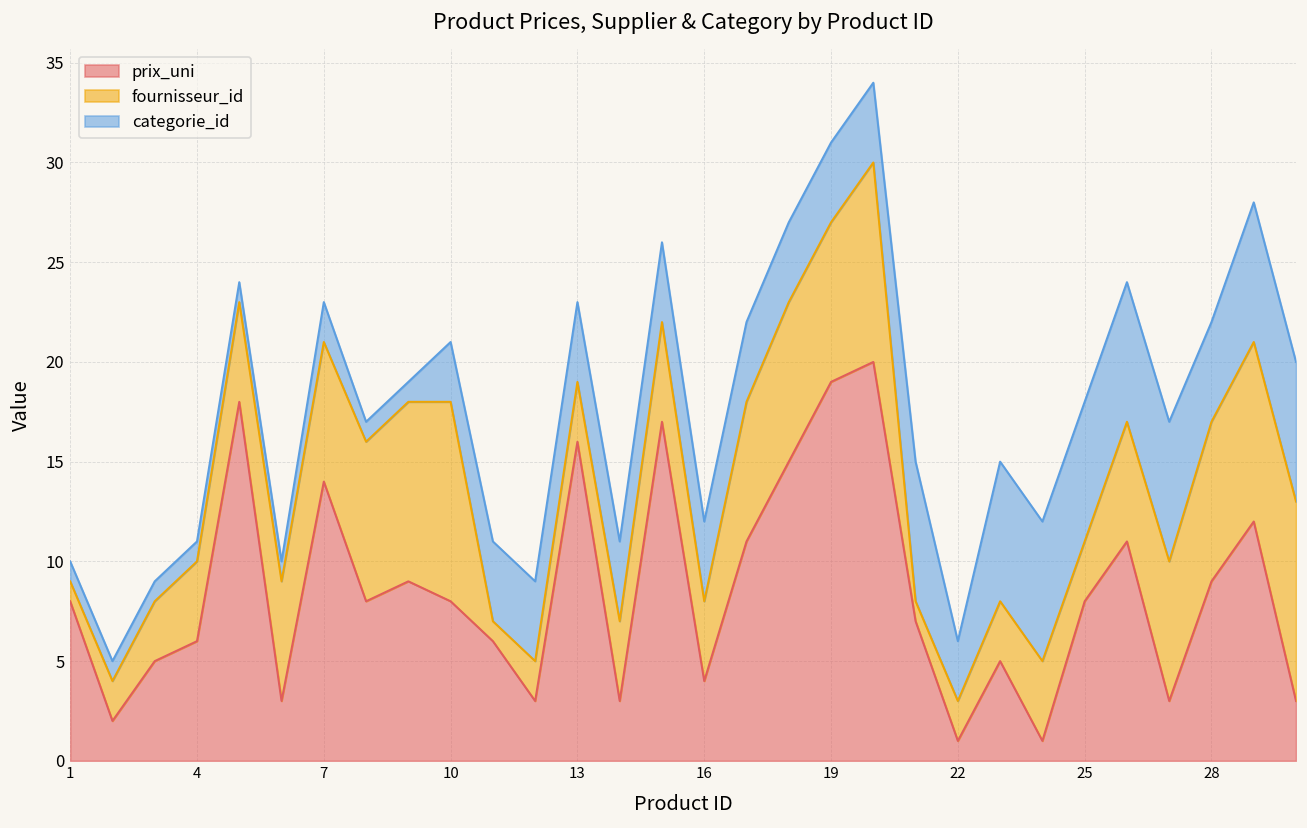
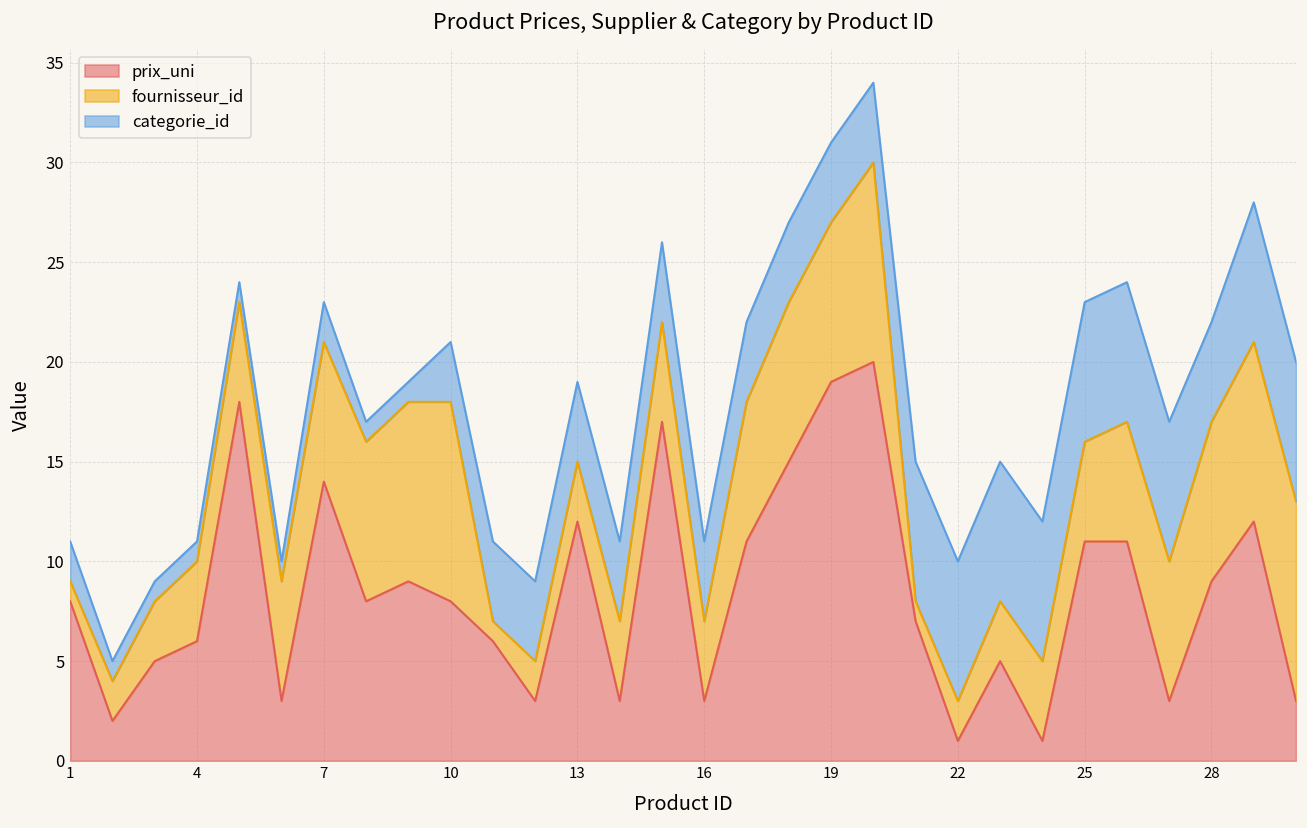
categorie_id, 1: 1 -> 2
prix_uni, 13: 16 -> 12
prix_uni, 16: 4 -> 3
categorie_id, 22: 3 -> 7
prix_uni, 25: 8 -> 11
fournisseur_id, 25: 3 -> 5
